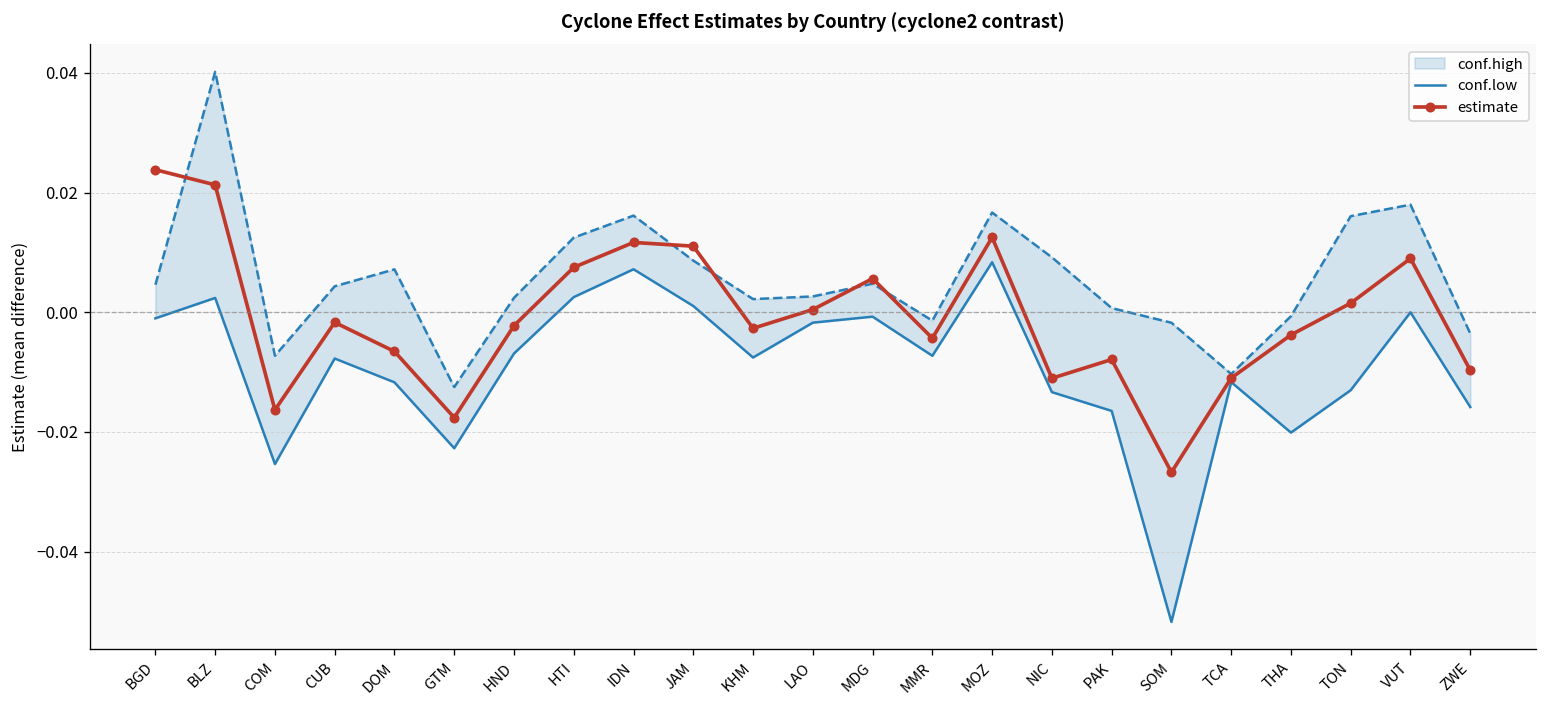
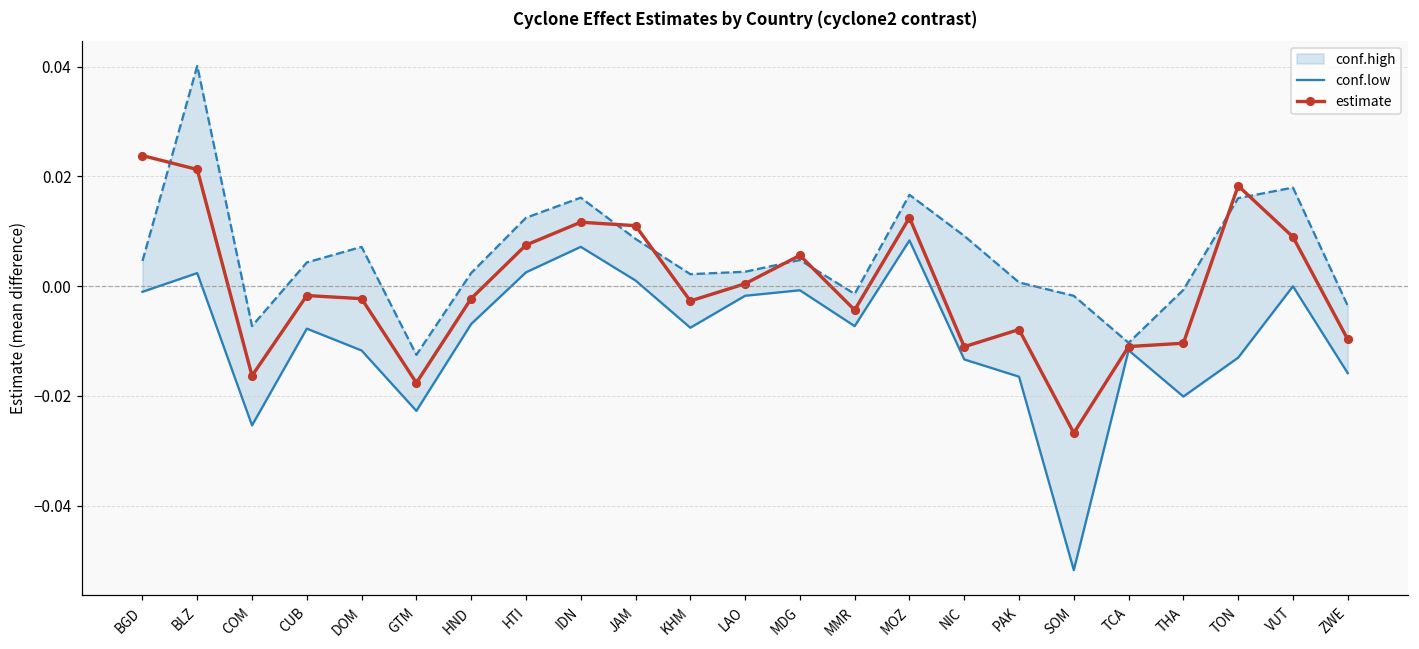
estimate, DOM: -0.007 -> -0.002
estimate, THA: -0.004 -> -0.010
estimate, TON: 0.002 -> 0.018
